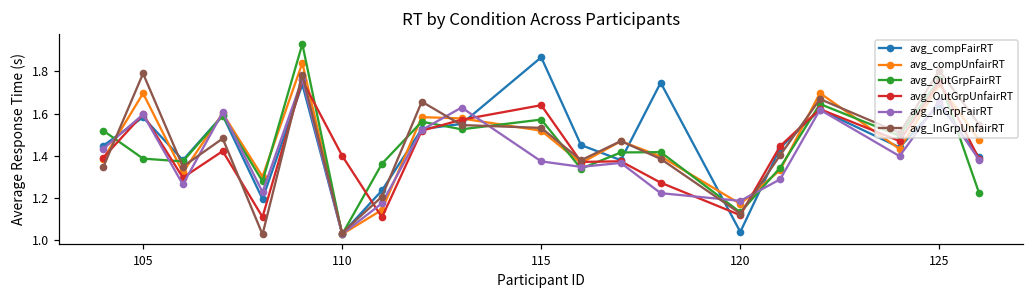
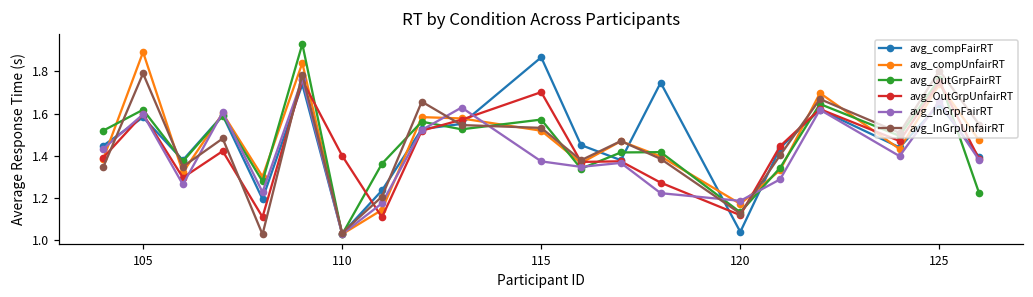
avg_compUnfairRT, 105: 1.70 -> 1.89
avg_OutGrpFairRT, 105: 1.39 -> 1.62
avg_OutGrpUnfairRT, 115: 1.64 -> 1.70
